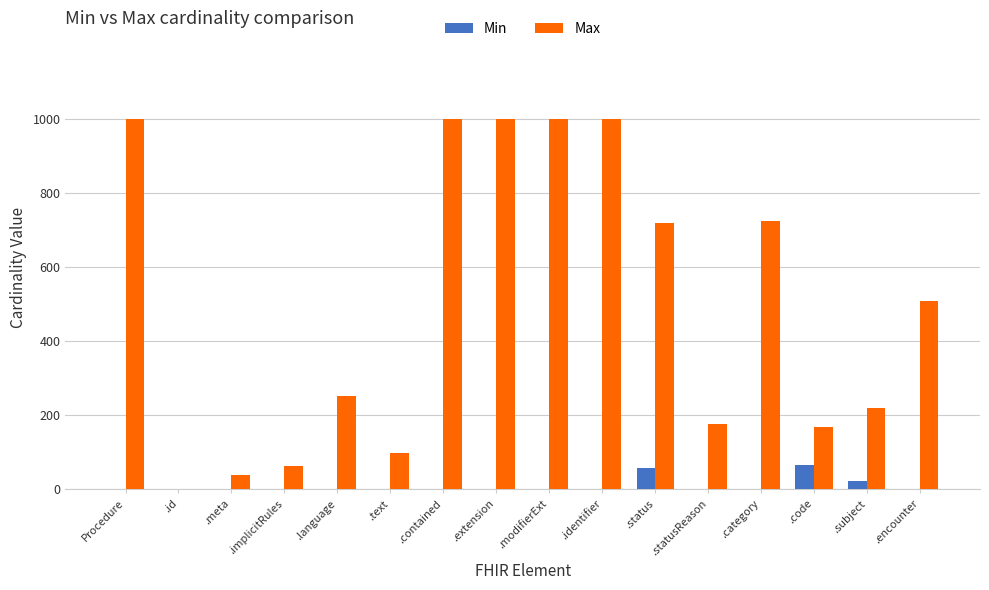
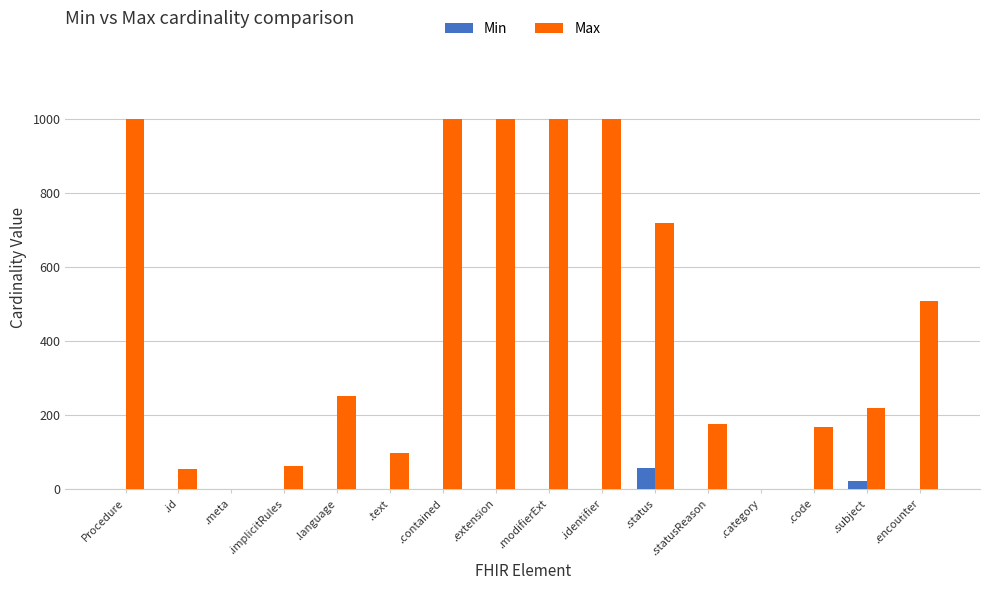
Max, .id: 0 -> 50
Max, .meta: 40 -> 0
Max, .category: 720 -> 0
Min, .code: 70 -> 0
